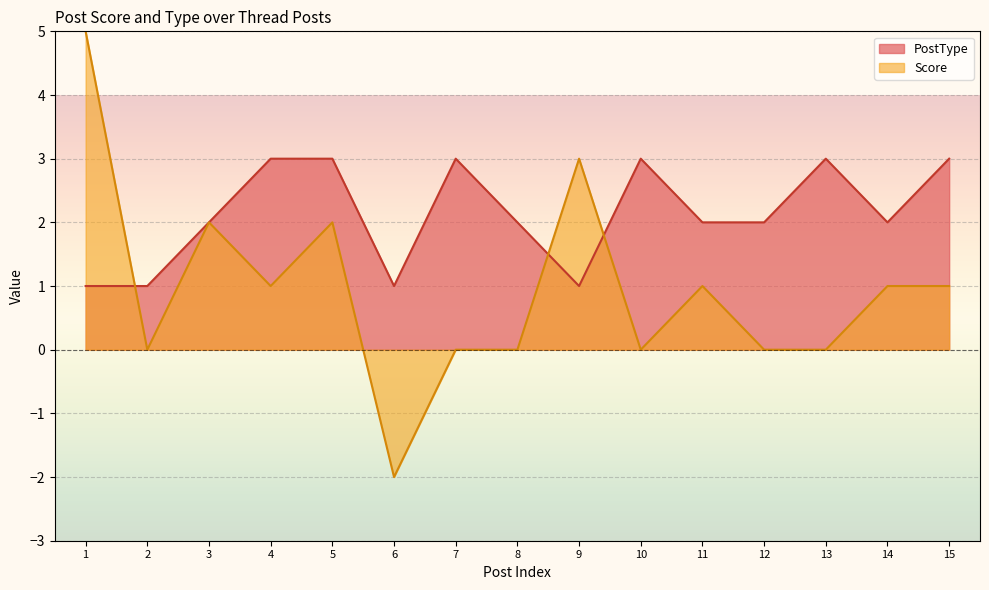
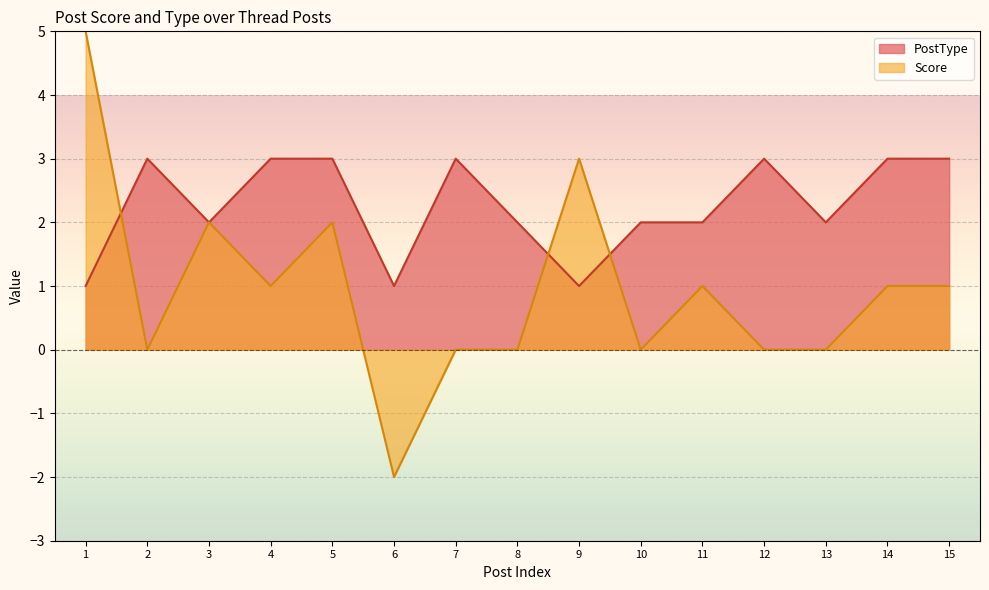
PostType, 2: 1 -> 3
PostType, 10: 3 -> 2
PostType, 12: 2 -> 3
PostType, 13: 3 -> 2
PostType, 14: 2 -> 3
